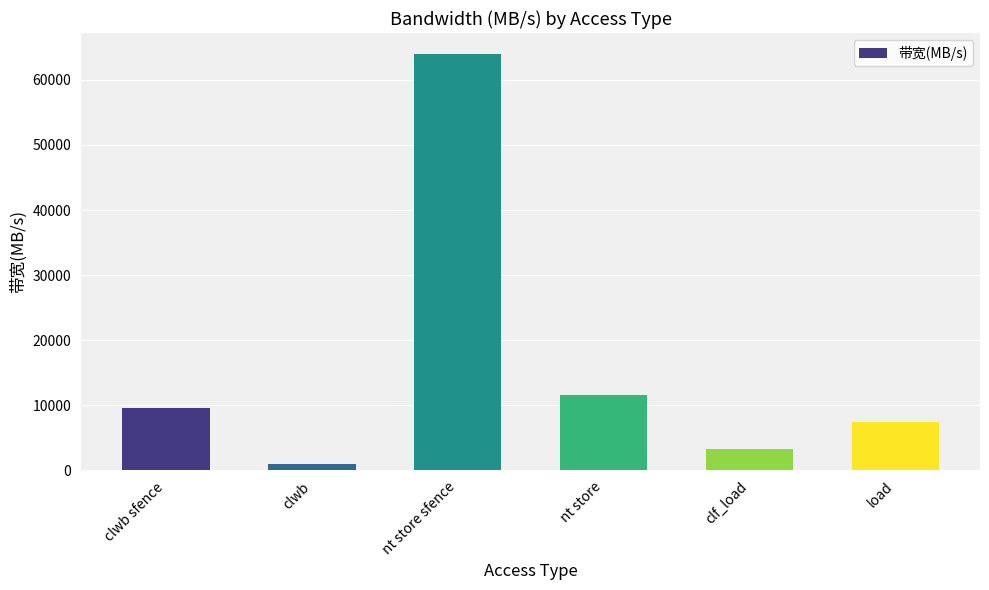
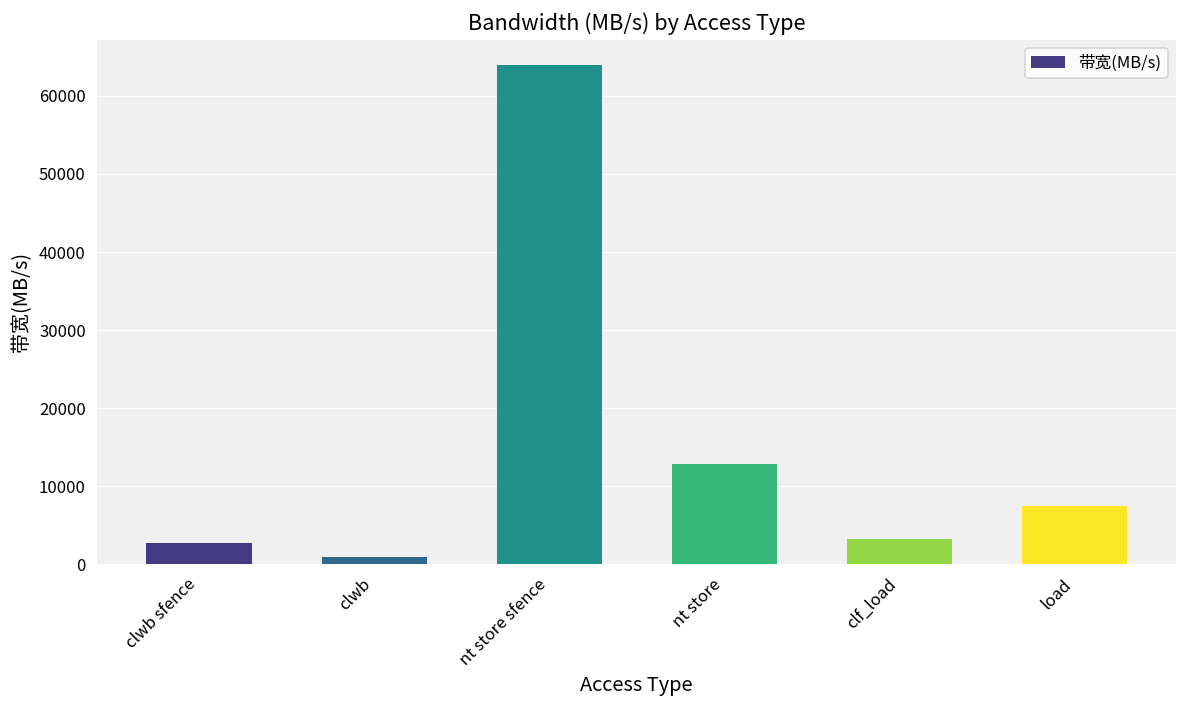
clwb sfence: 10000 -> 3000
nt store: 12000 -> 13000
